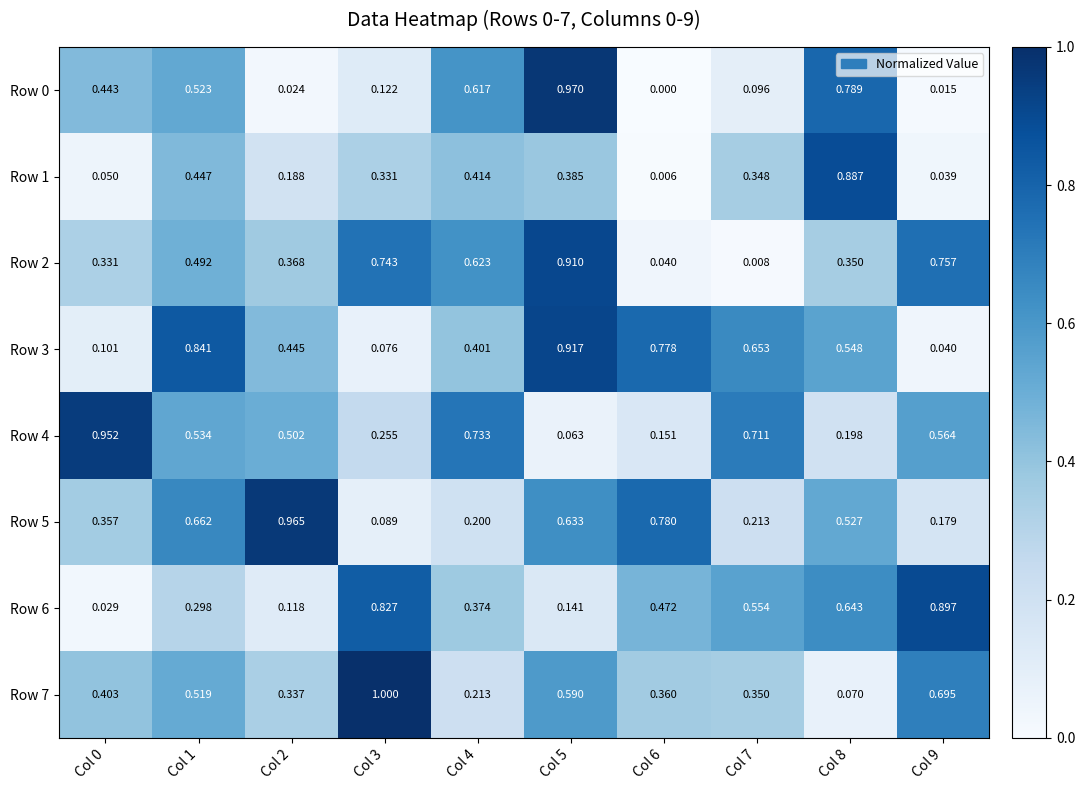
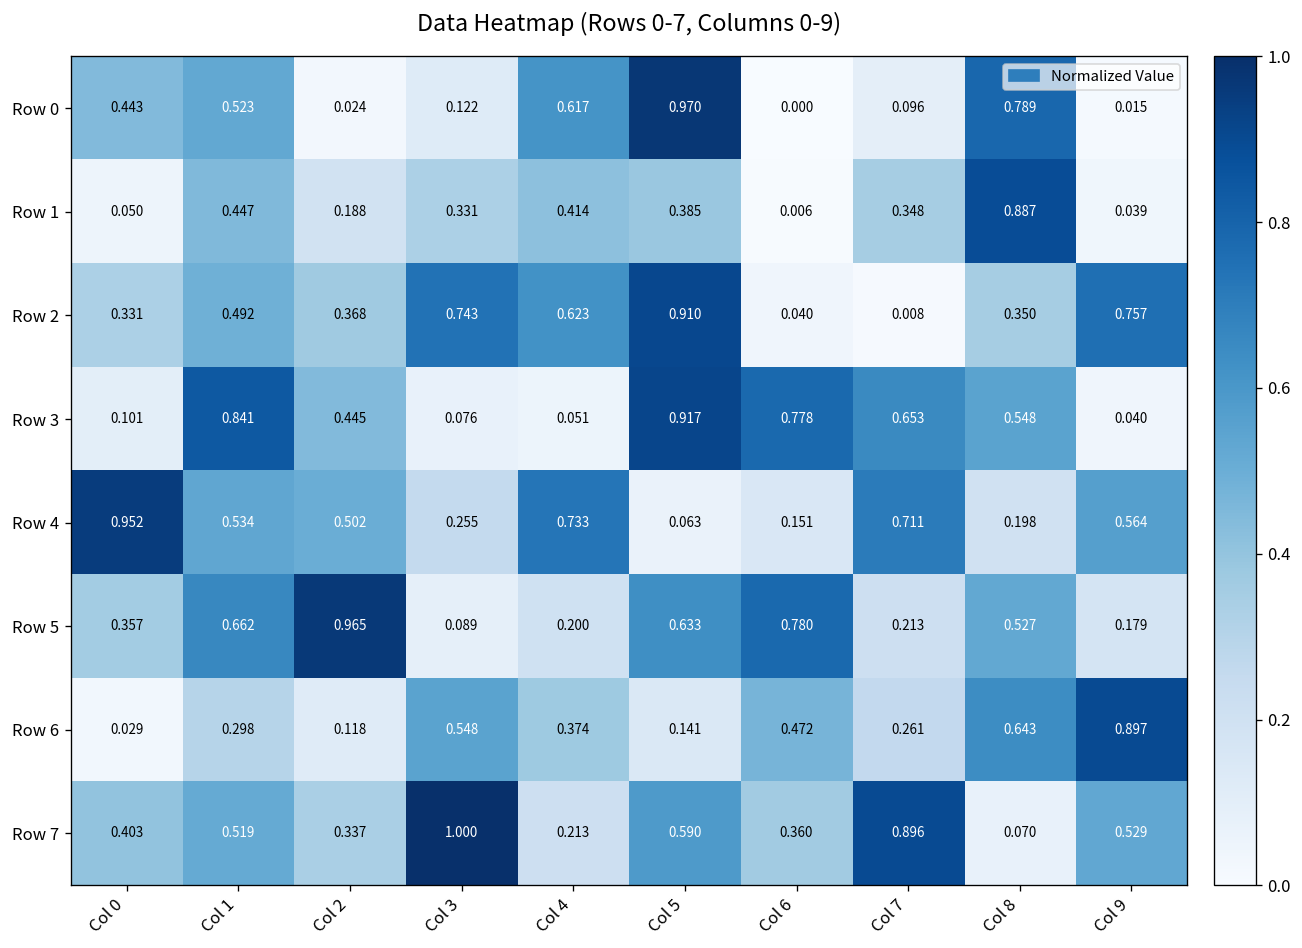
Row 3, Col 4: 0.401 -> 0.051
Row 6, Col 3: 0.827 -> 0.548
Row 6, Col 7: 0.554 -> 0.261
Row 7, Col 7: 0.350 -> 0.896
Row 7, Col 9: 0.695 -> 0.529
